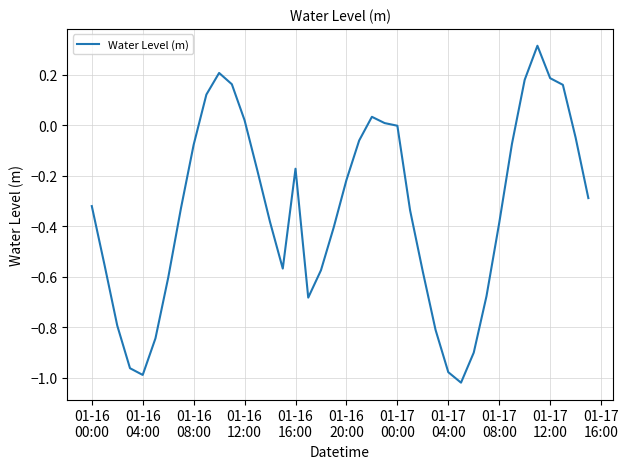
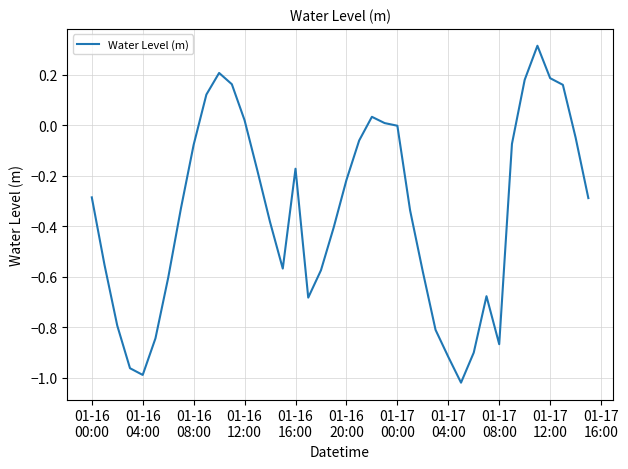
01-16 00:00: -0.32 -> -0.29
01-17 04:00: -0.98 -> -0.92
01-17 08:00: -0.39 -> -0.87
